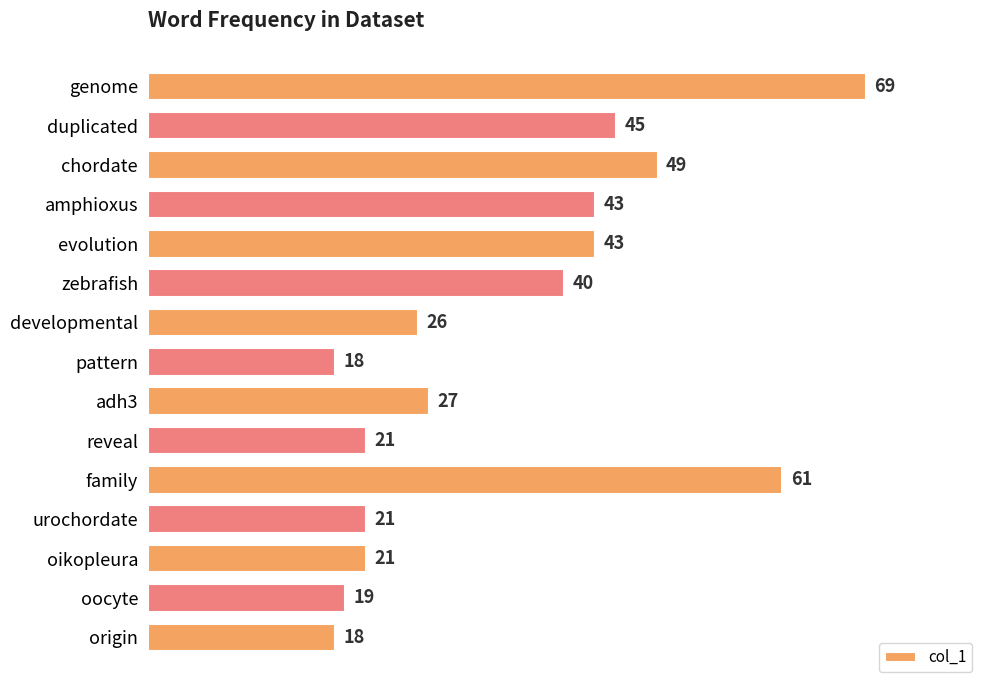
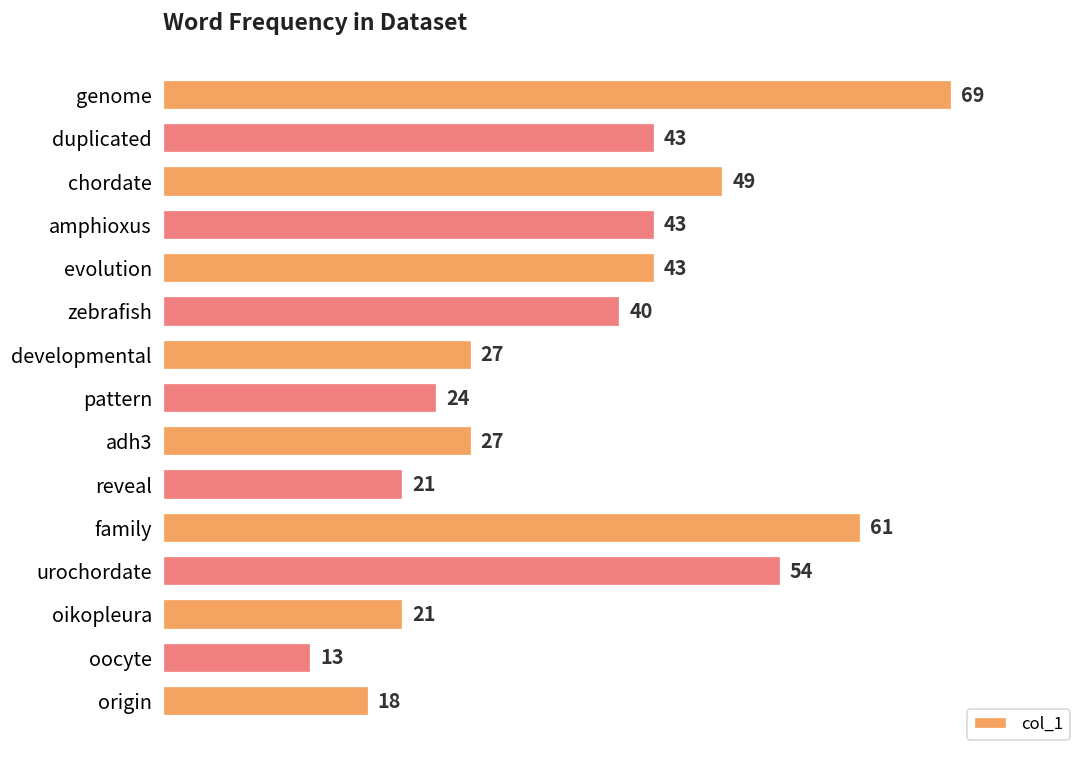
duplicated: 45 -> 43
developmental: 26 -> 27
pattern: 18 -> 24
urochordate: 21 -> 54
oocyte: 19 -> 13
